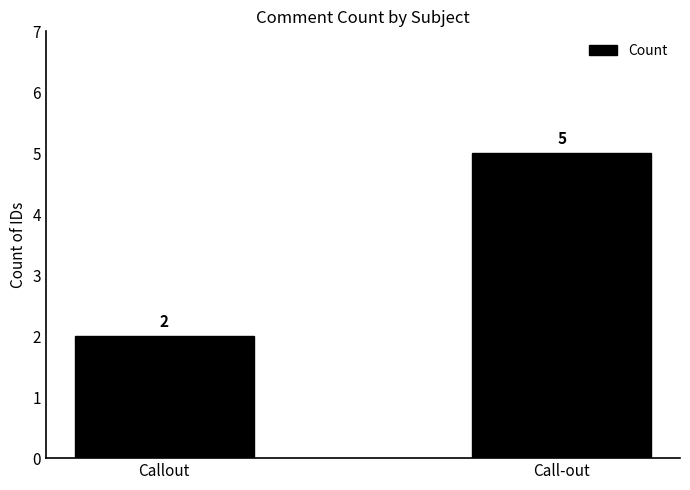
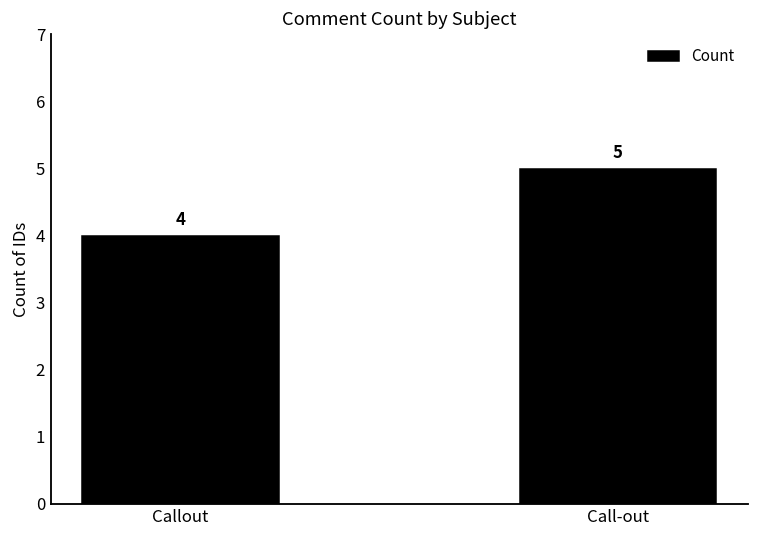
Callout: 2 -> 4
